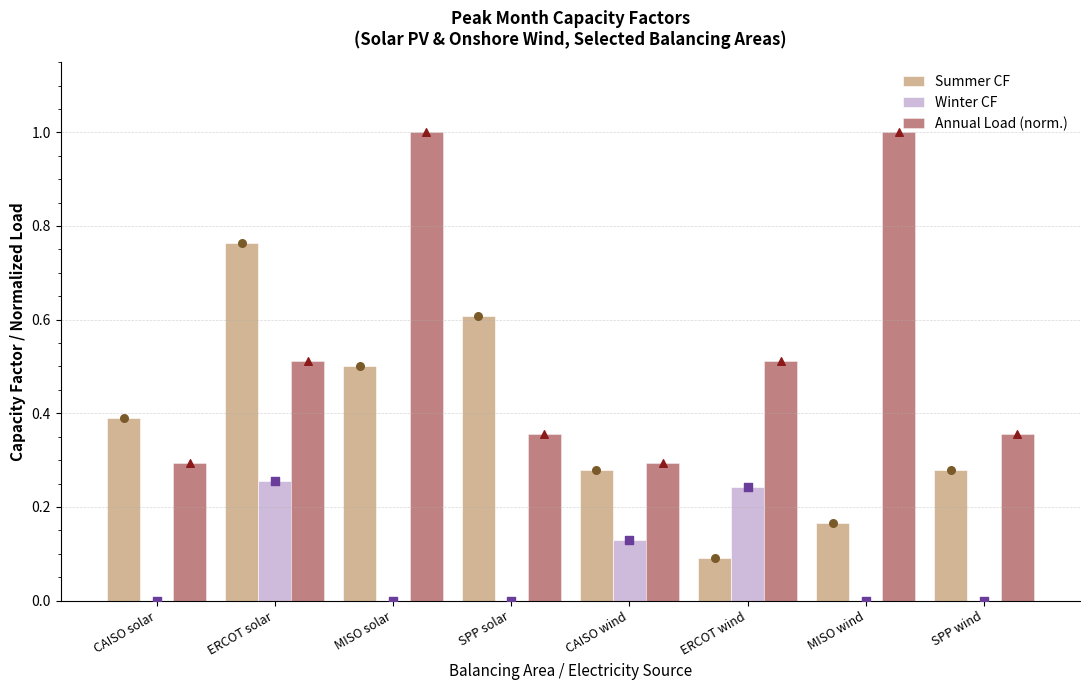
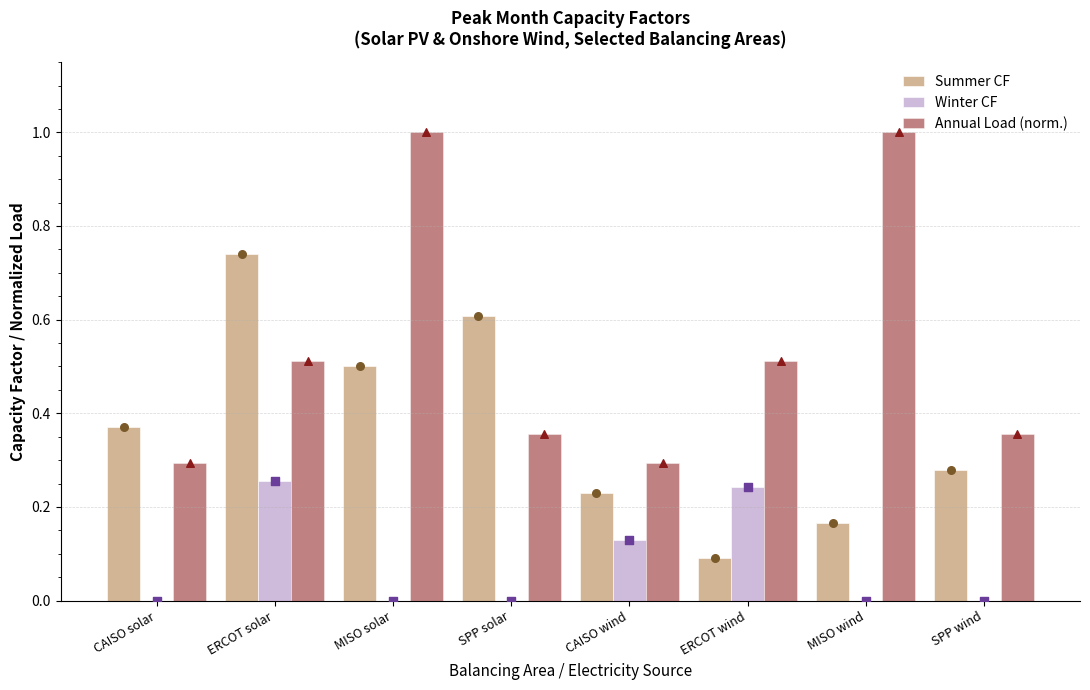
Summer CF, CAISO solar: 0.39 -> 0.37
Summer CF, ERCOT solar: 0.76 -> 0.74
Summer CF, CAISO wind: 0.28 -> 0.23
